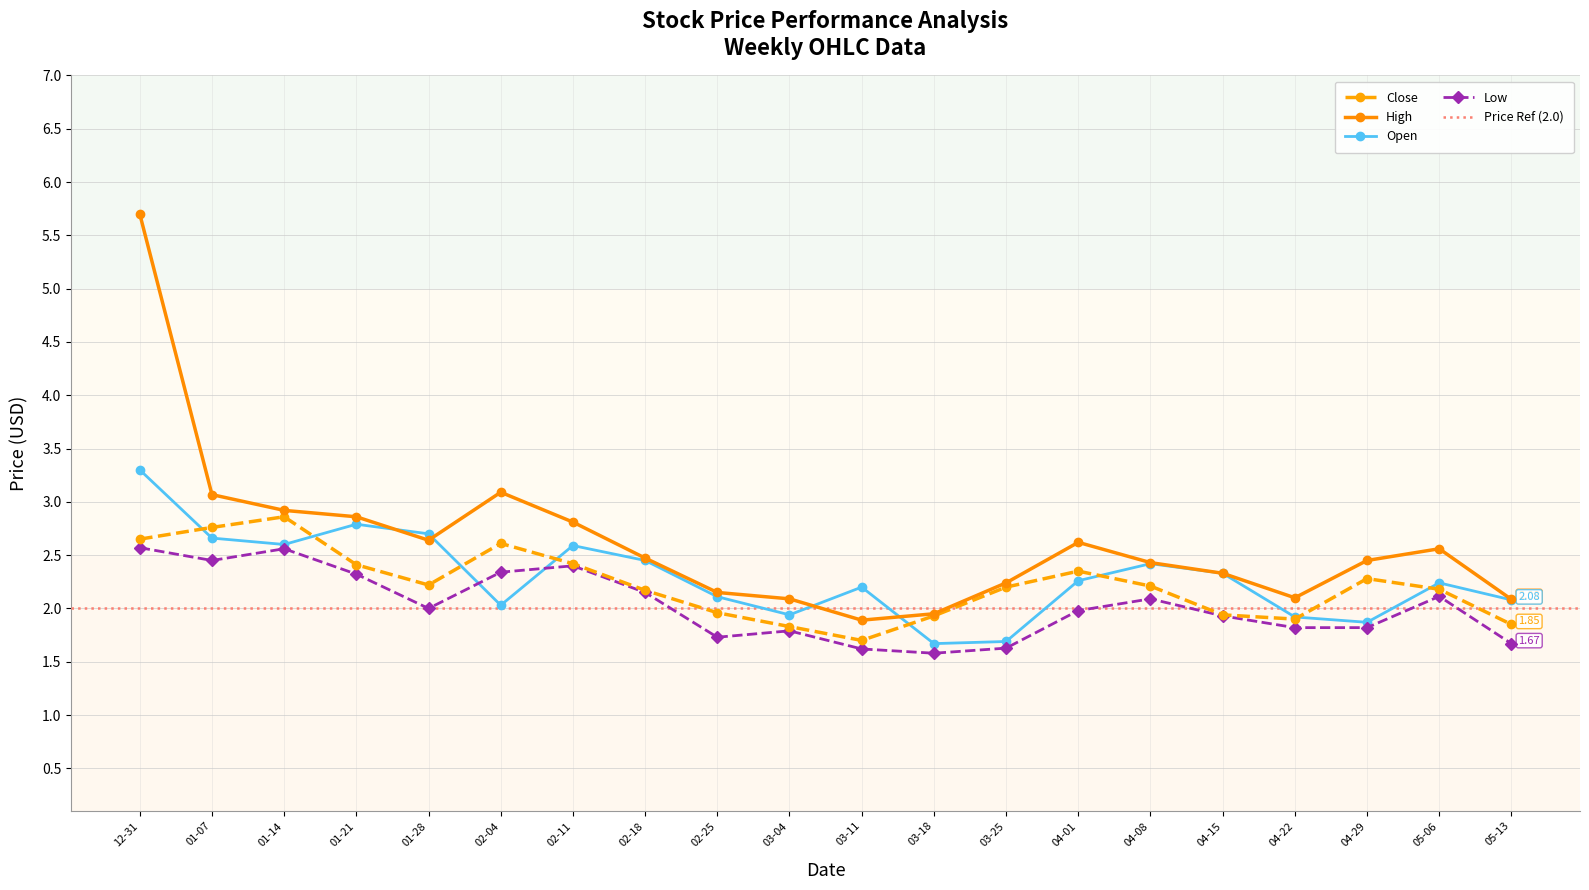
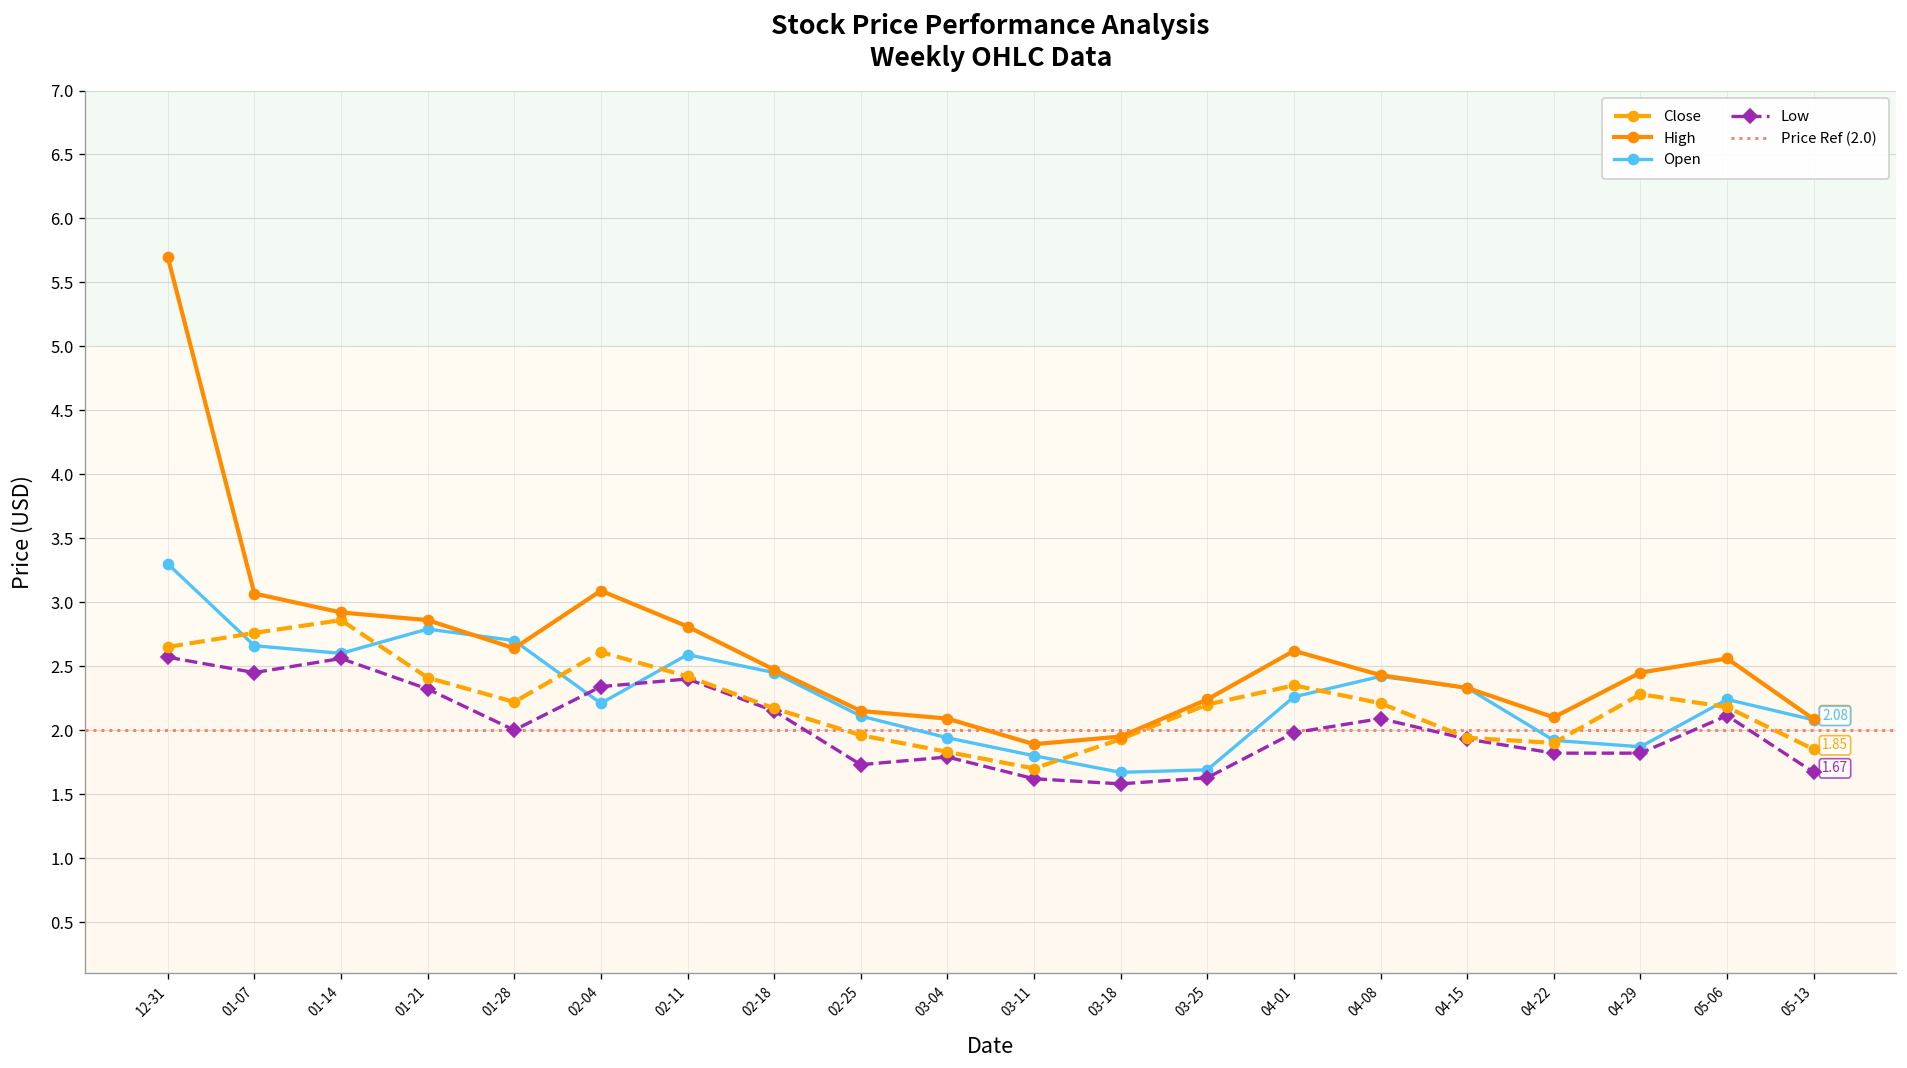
Open, 02-04: 2.03 -> 2.21
Open, 03-11: 2.2 -> 1.8
